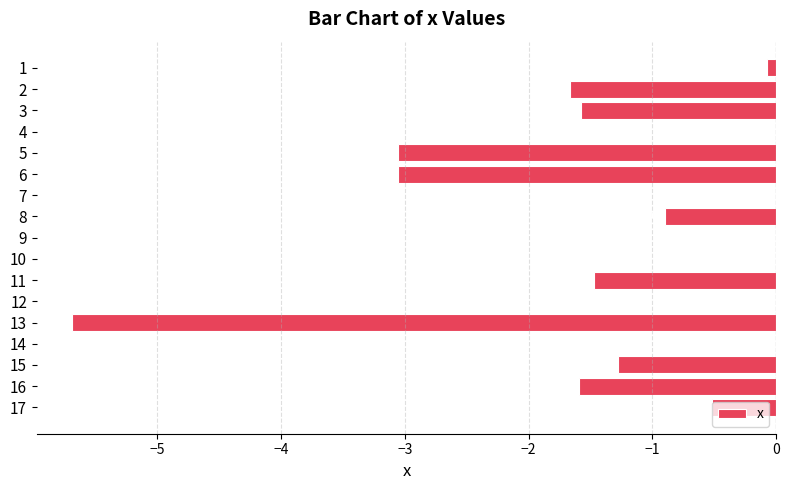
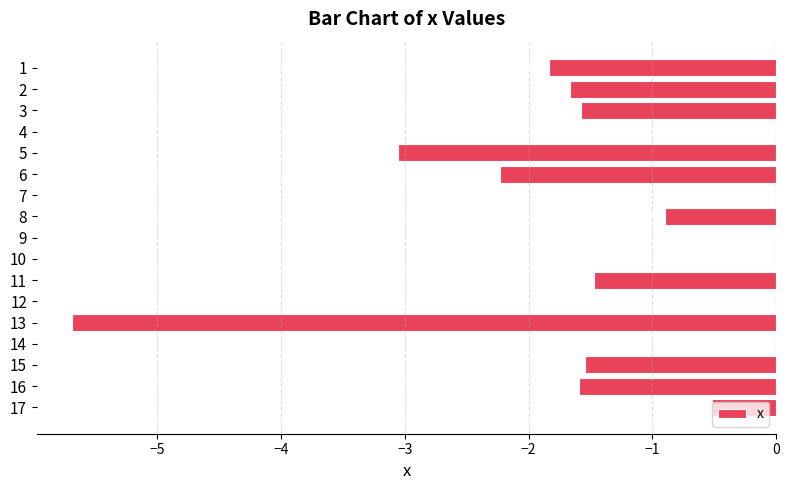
1: -0.07 -> -1.83
6: -3.06 -> -2.23
15: -1.27 -> -1.54
